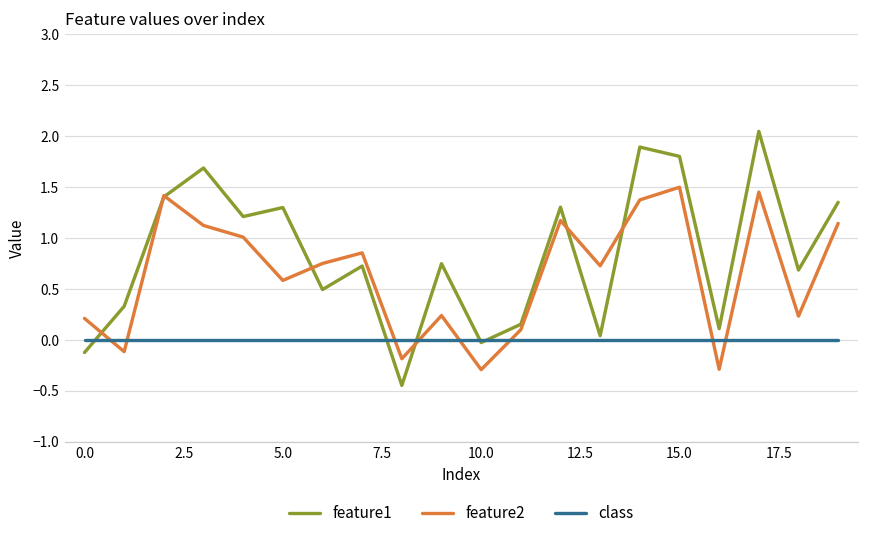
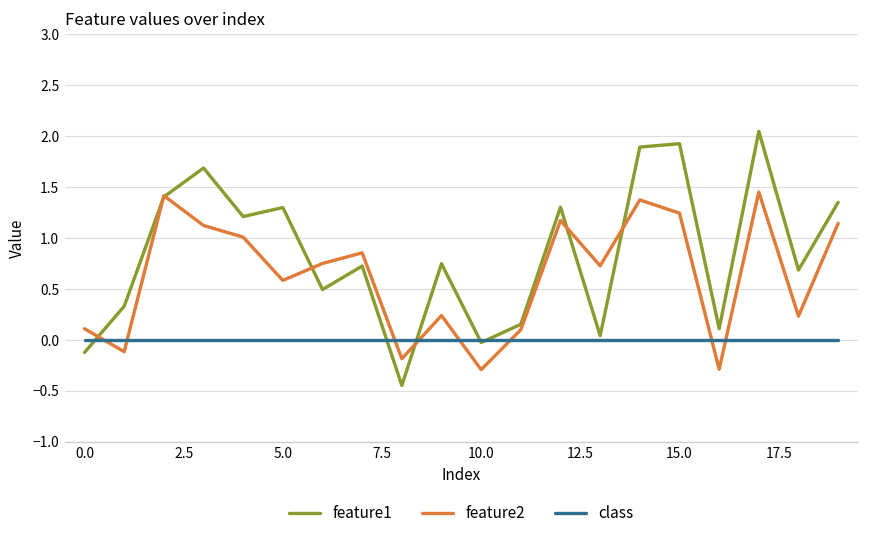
feature2, 0.0: 0.2 -> 0.1
feature1, 15.0: 1.8 -> 1.9
feature2, 15.0: 1.5 -> 1.2
